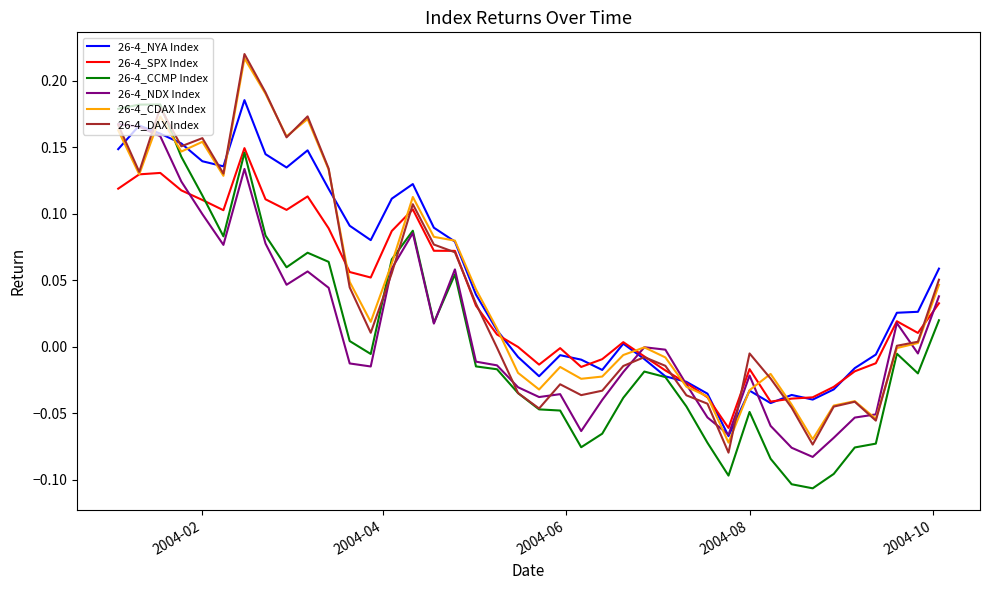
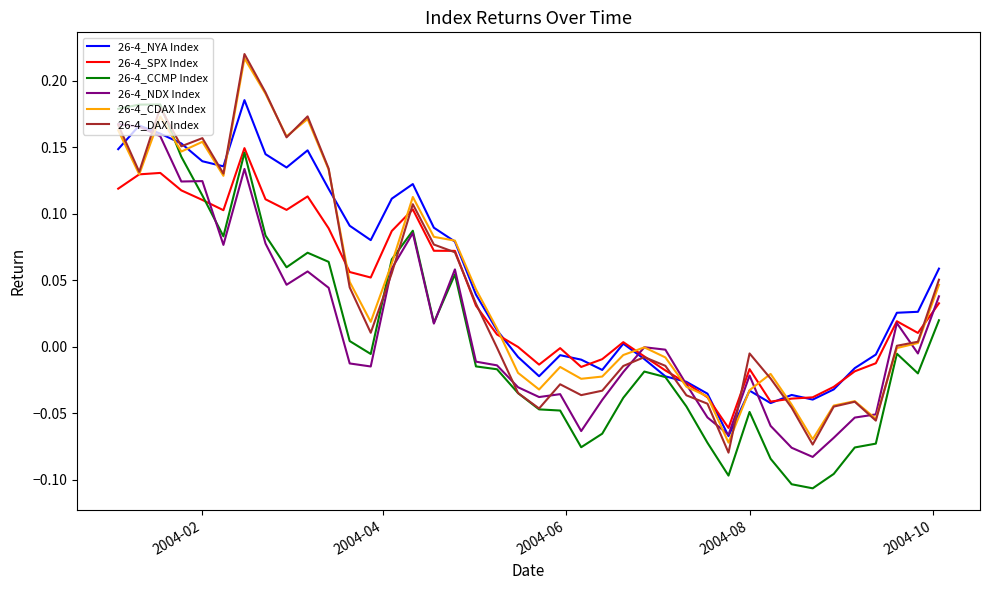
26-4_NDX Index, 2004-02: 0.100 -> 0.125
